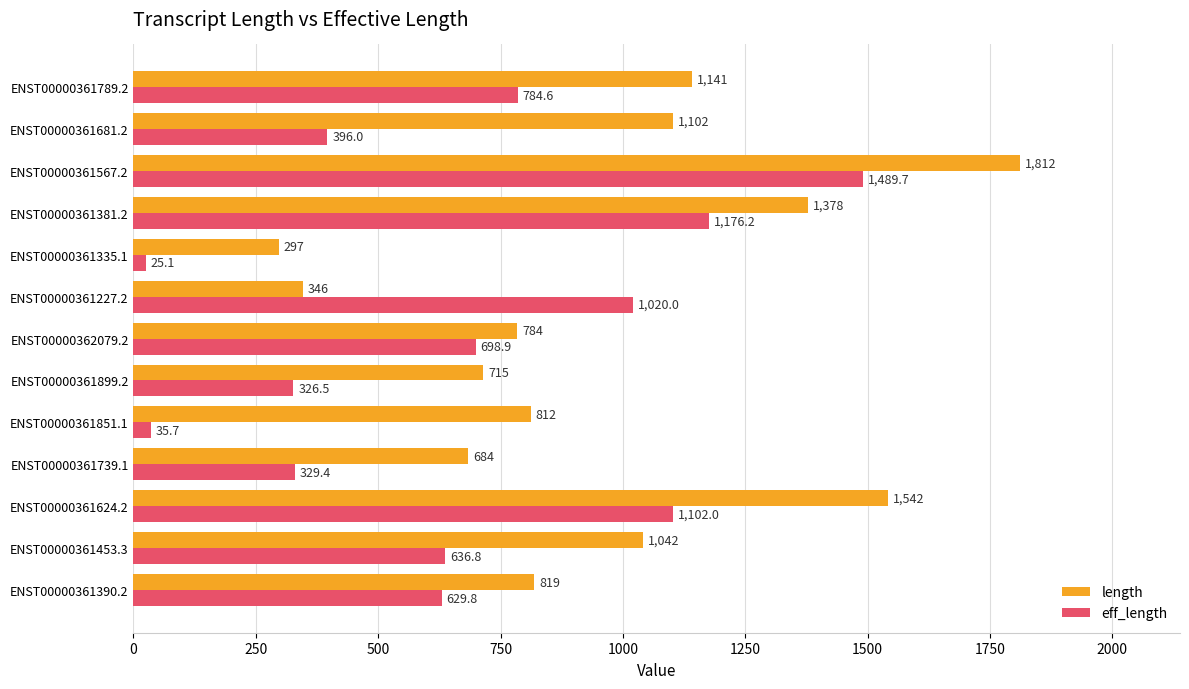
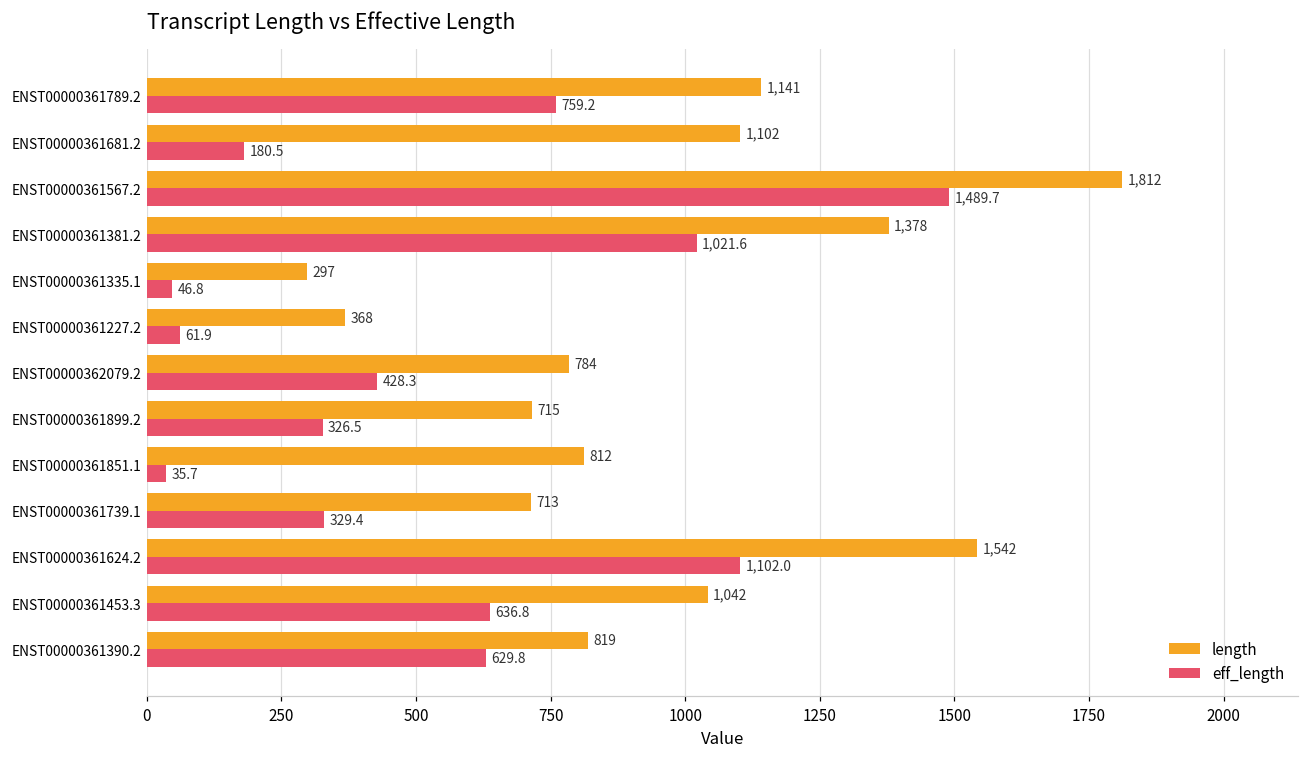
eff_length, ENST00000361789.2: 784.6 -> 759.2
eff_length, ENST00000361681.2: 396.0 -> 180.5
eff_length, ENST00000361381.2: 1,176.2 -> 1,021.6
eff_length, ENST00000361335.1: 25.1 -> 46.8
length, ENST00000361227.2: 346 -> 368
eff_length, ENST00000361227.2: 1,020.0 -> 61.9
eff_length, ENST00000362079.2: 698.9 -> 428.3
length, ENST00000361739.1: 684 -> 713
